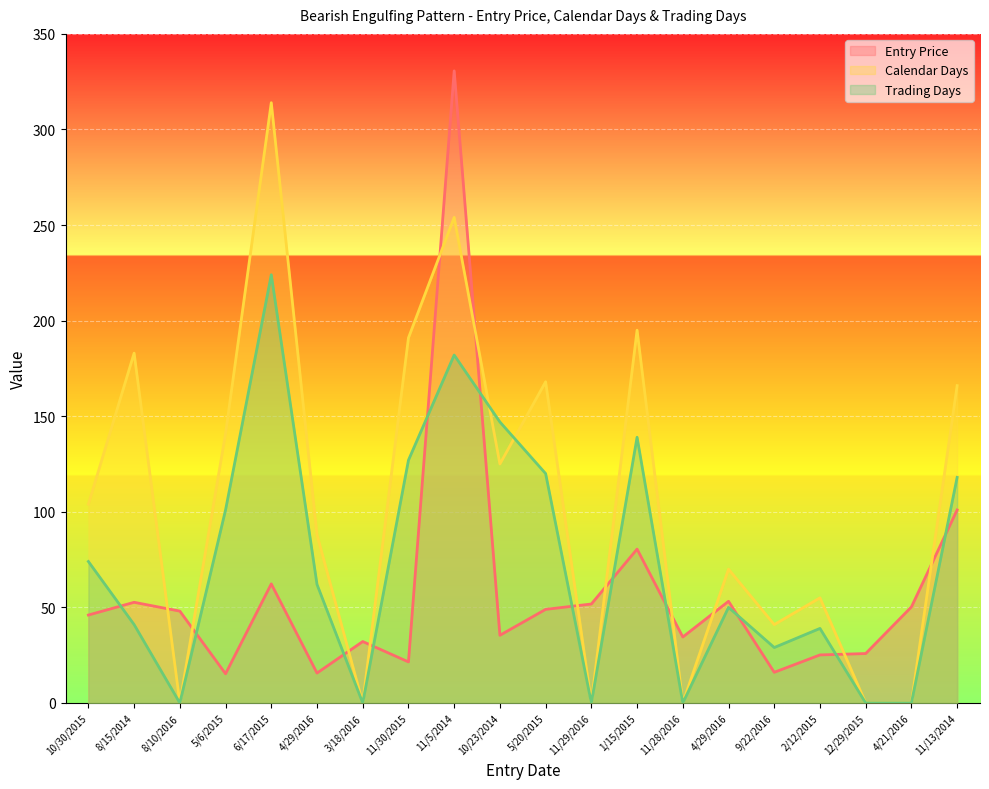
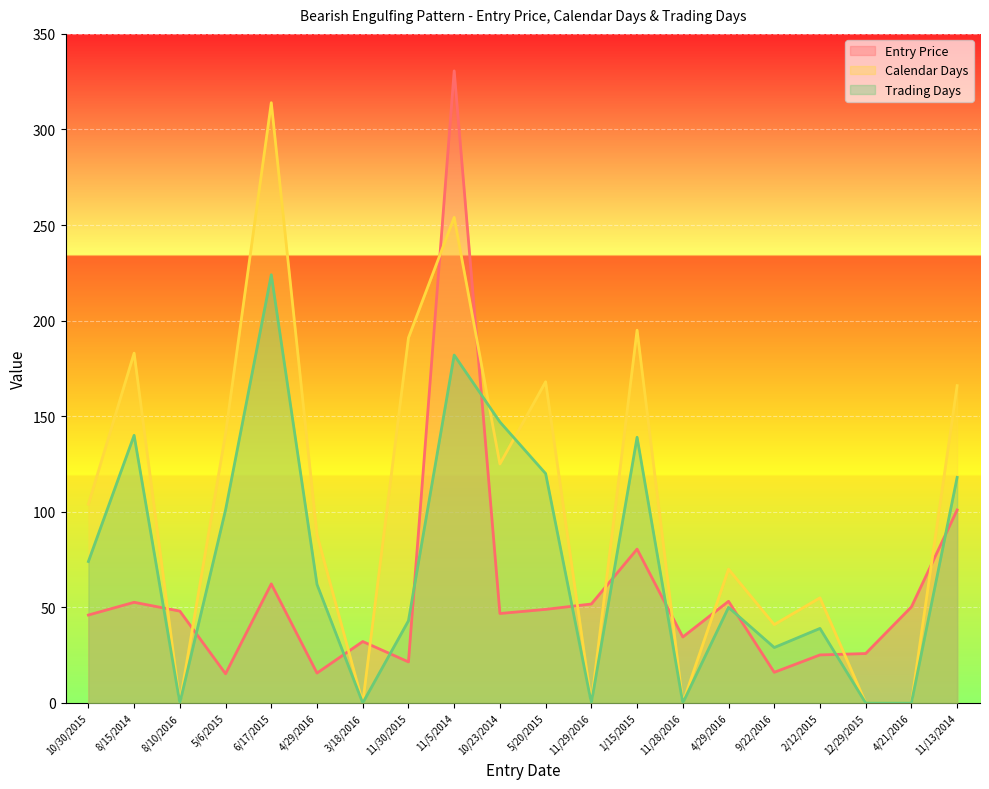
Trading Days, 8/15/2014: 41 -> 140
Trading Days, 11/30/2015: 127 -> 43
Entry Price, 10/23/2014: 35 -> 47
